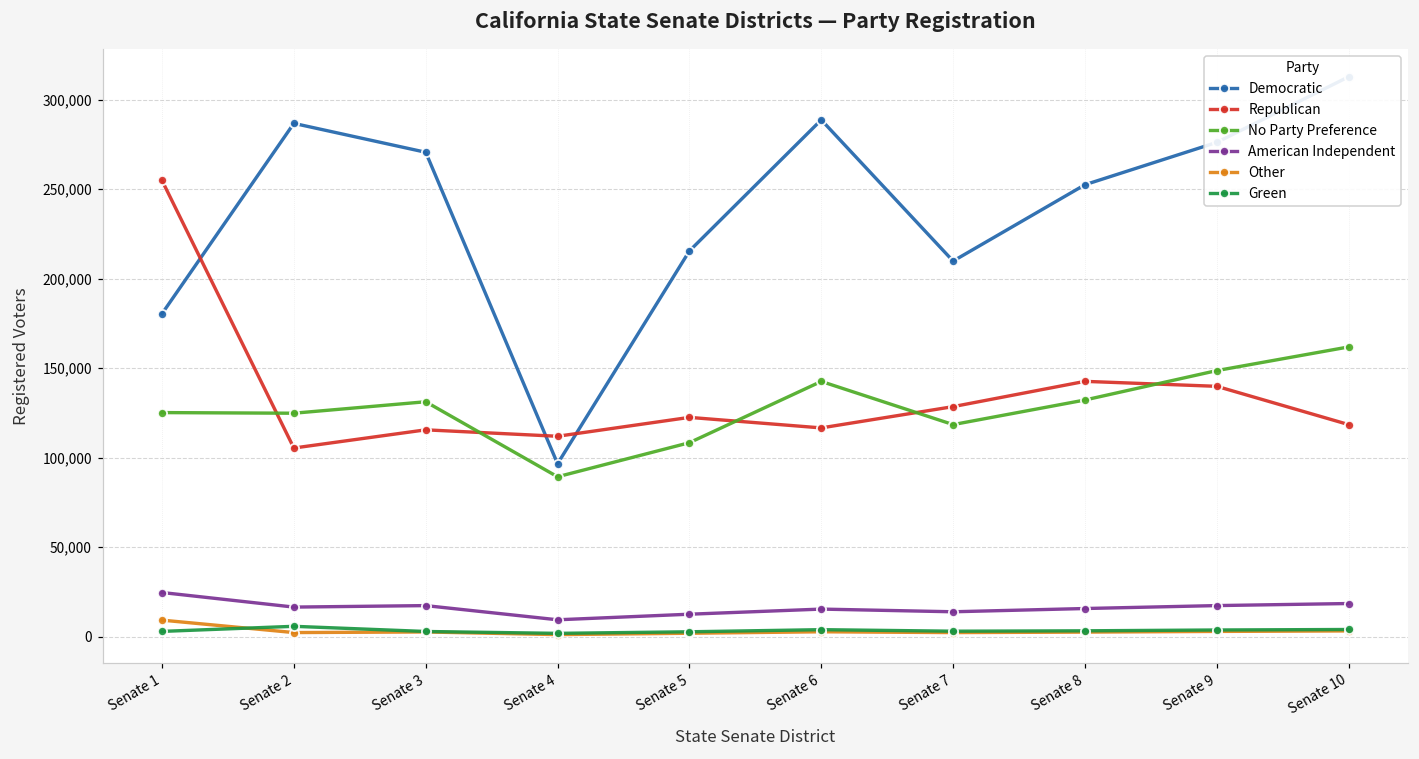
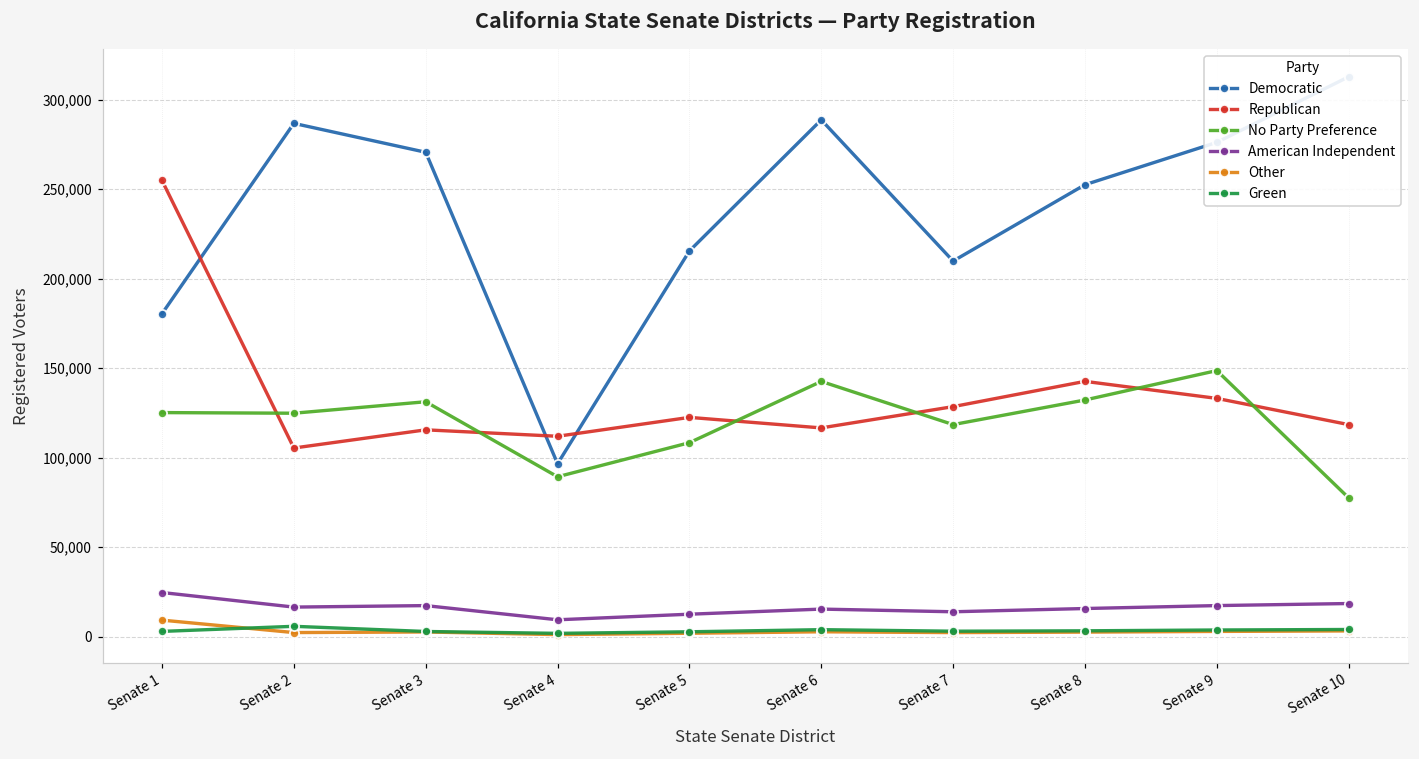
Republican, Senate 9: 140,000 -> 133,000
No Party Preference, Senate 10: 162,000 -> 77,000
